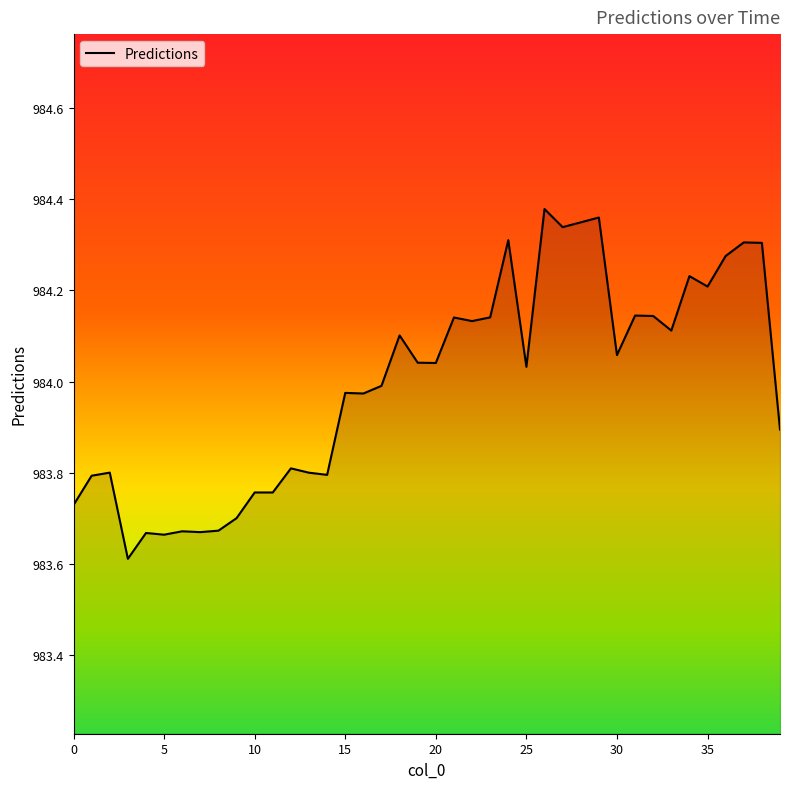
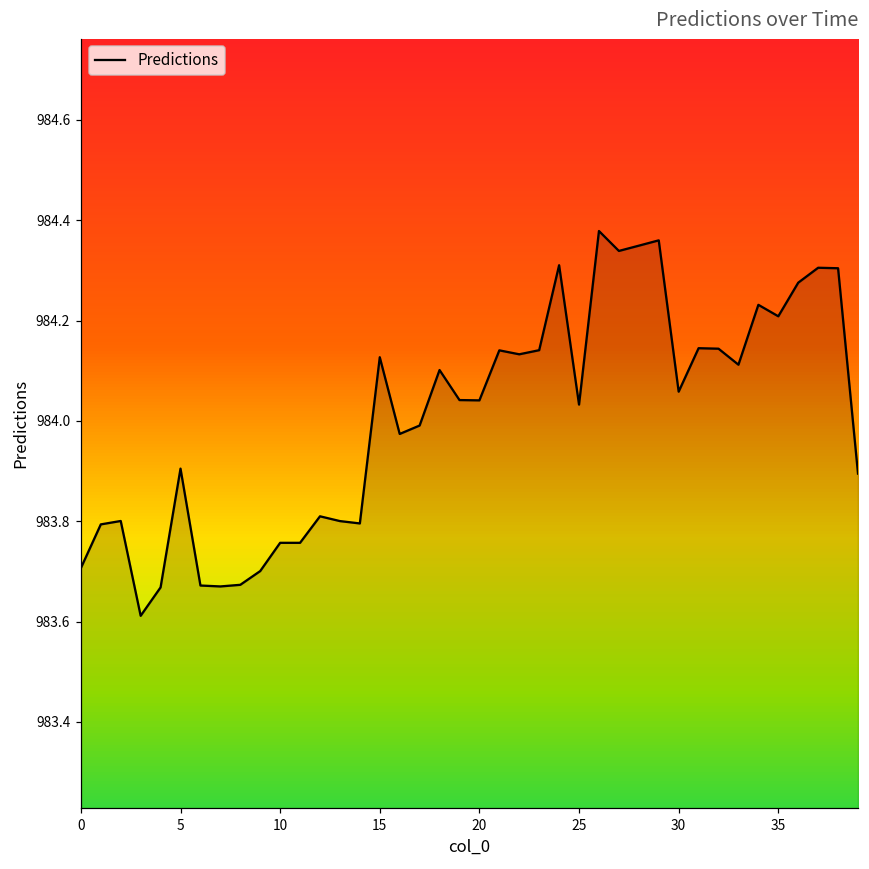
0: 983.73 -> 983.71
5: 983.66 -> 983.90
15: 983.98 -> 984.13
